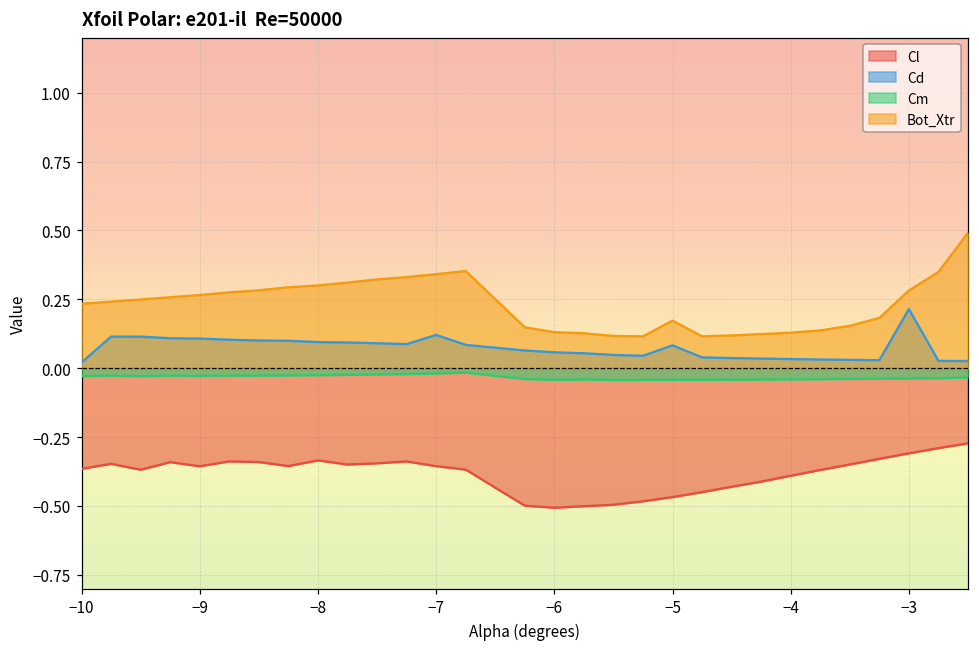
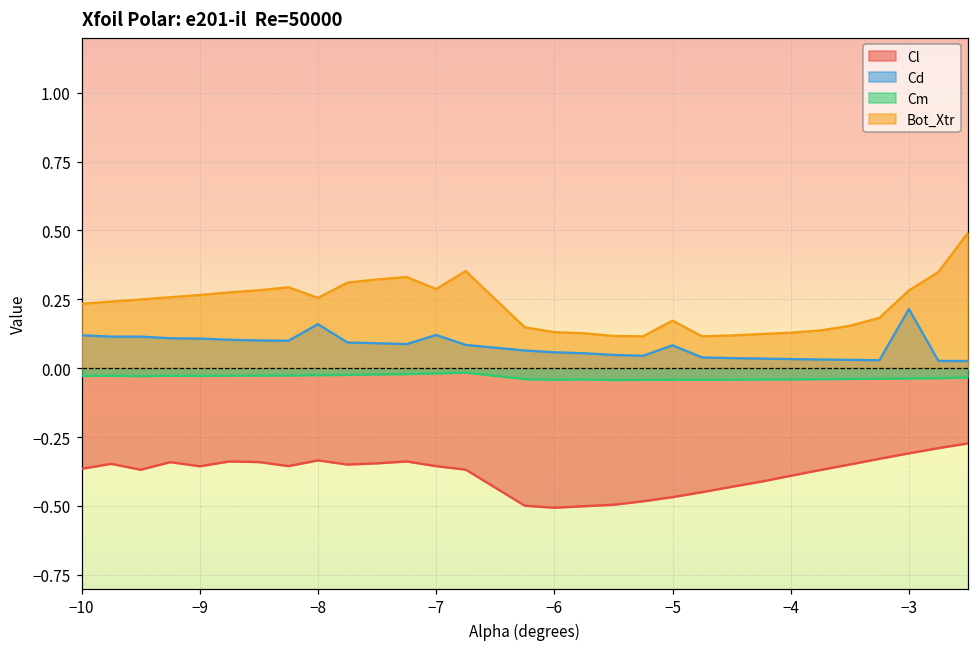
Cd, −10: 0.02 -> 0.12
Cd, −8: 0.09 -> 0.16
Bot_Xtr, −8: 0.30 -> 0.26
Bot_Xtr, −7: 0.34 -> 0.29
